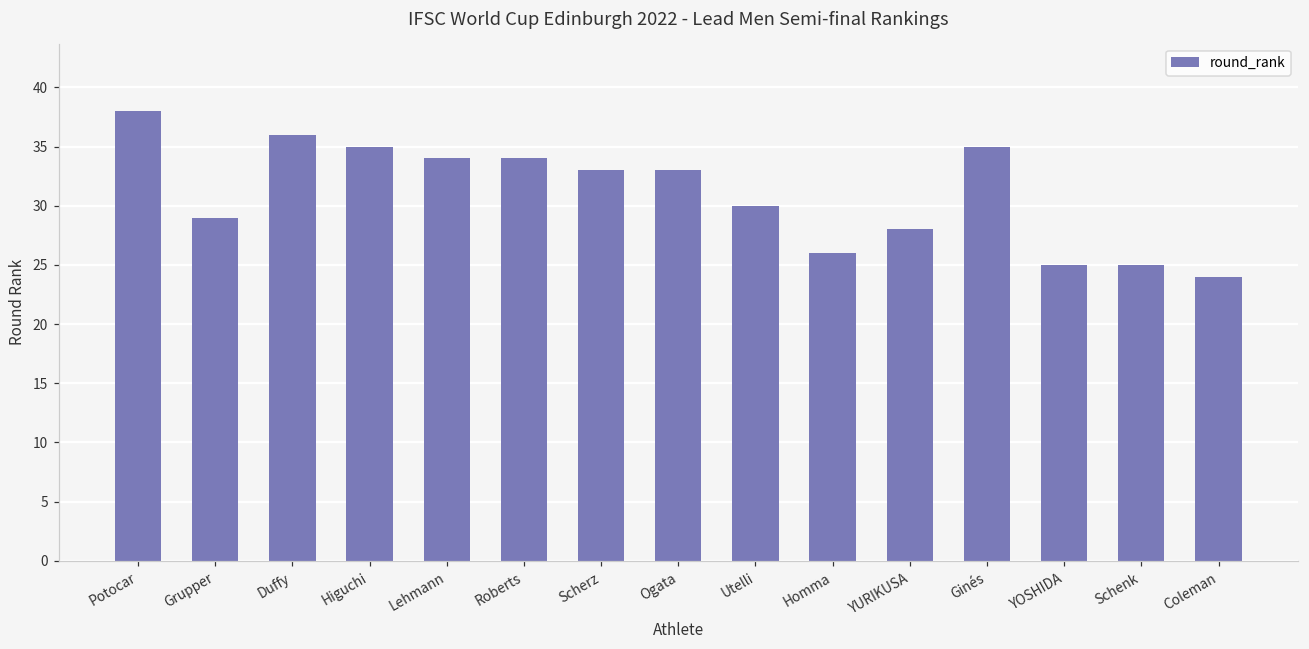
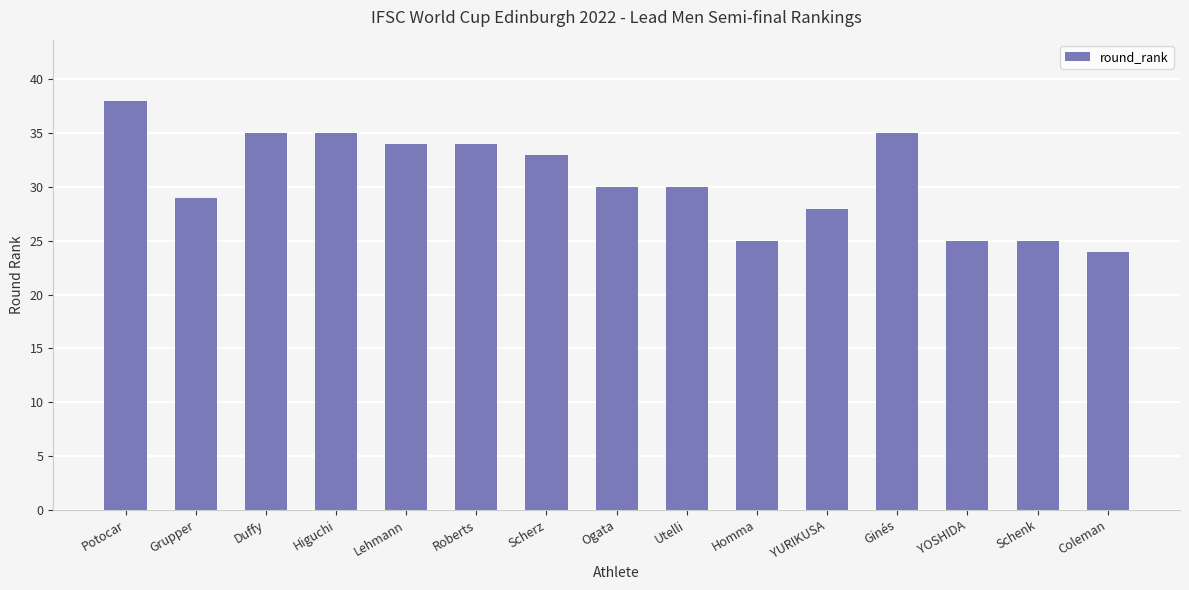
Duffy: 36 -> 35
Ogata: 33 -> 30
Homma: 26 -> 25
